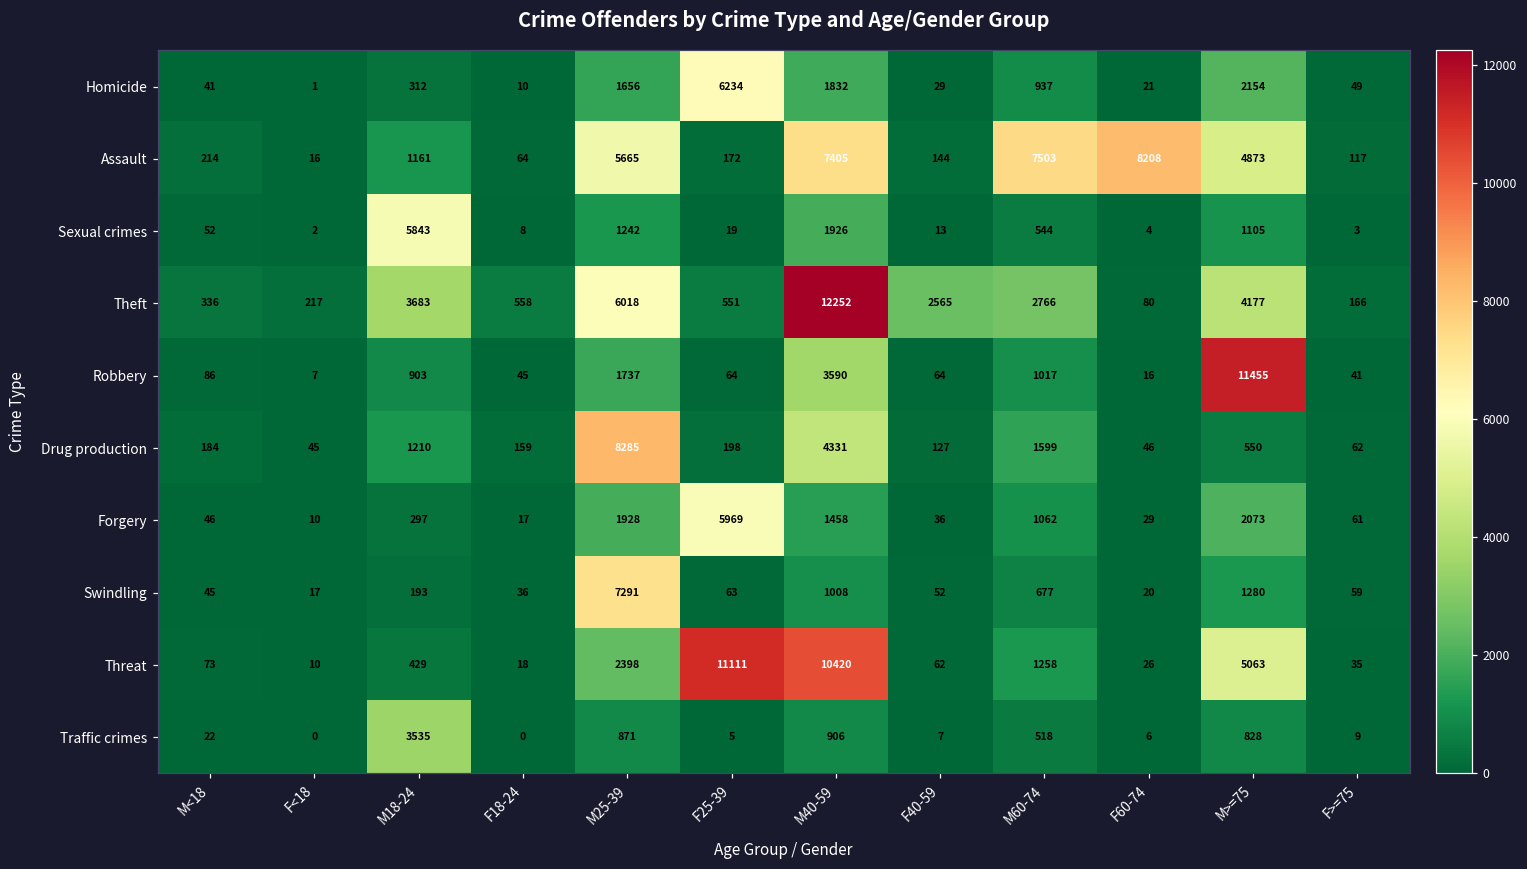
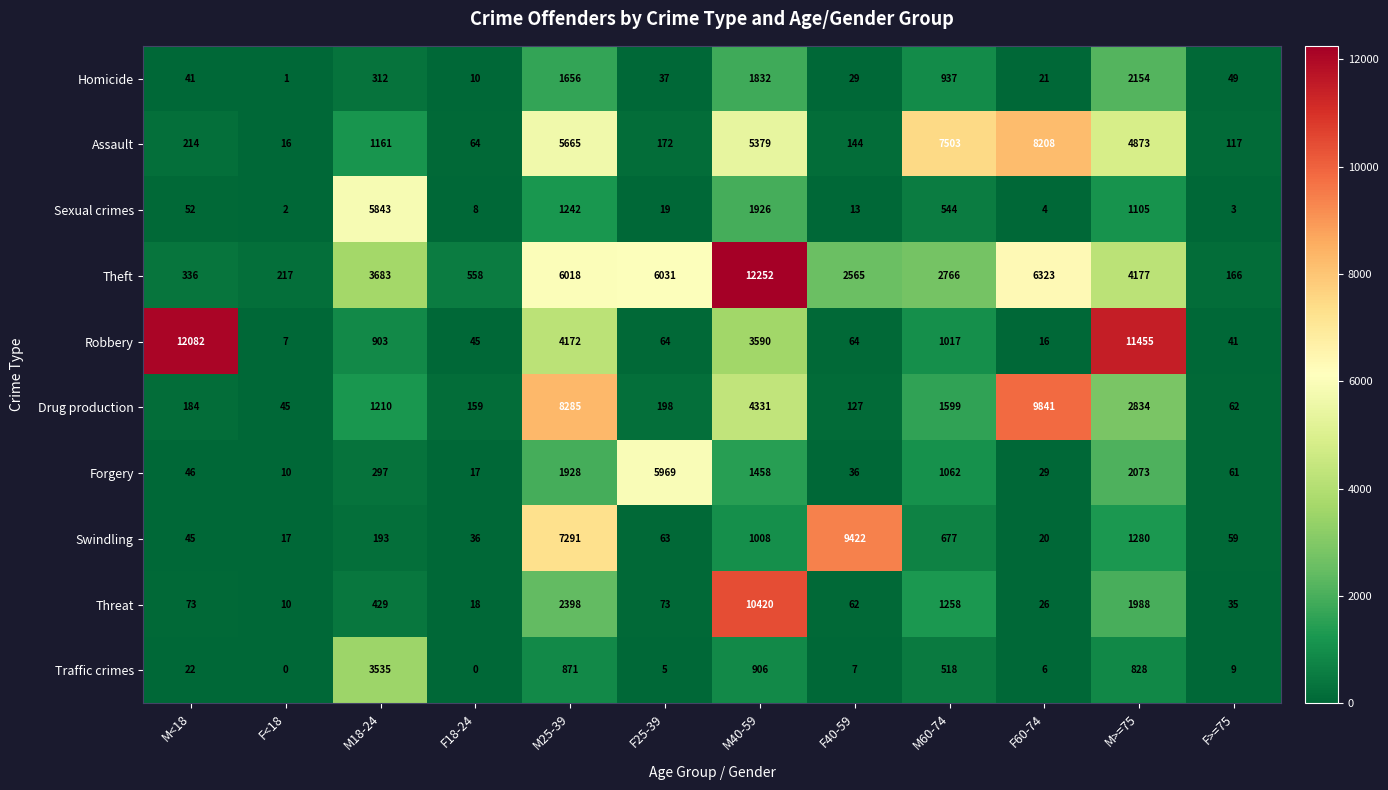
Homicide, F25-39: 6234 -> 37
Assault, M40-59: 7405 -> 5379
Theft, F25-39: 551 -> 6031
Theft, F60-74: 80 -> 6323
Robbery, M<18: 86 -> 12082
Robbery, M25-39: 1737 -> 4172
Drug production, F60-74: 46 -> 9841
Drug production, M>=75: 550 -> 2834
Swindling, F40-59: 52 -> 9422
Threat, F25-39: 11111 -> 73
Threat, M>=75: 5063 -> 1988
